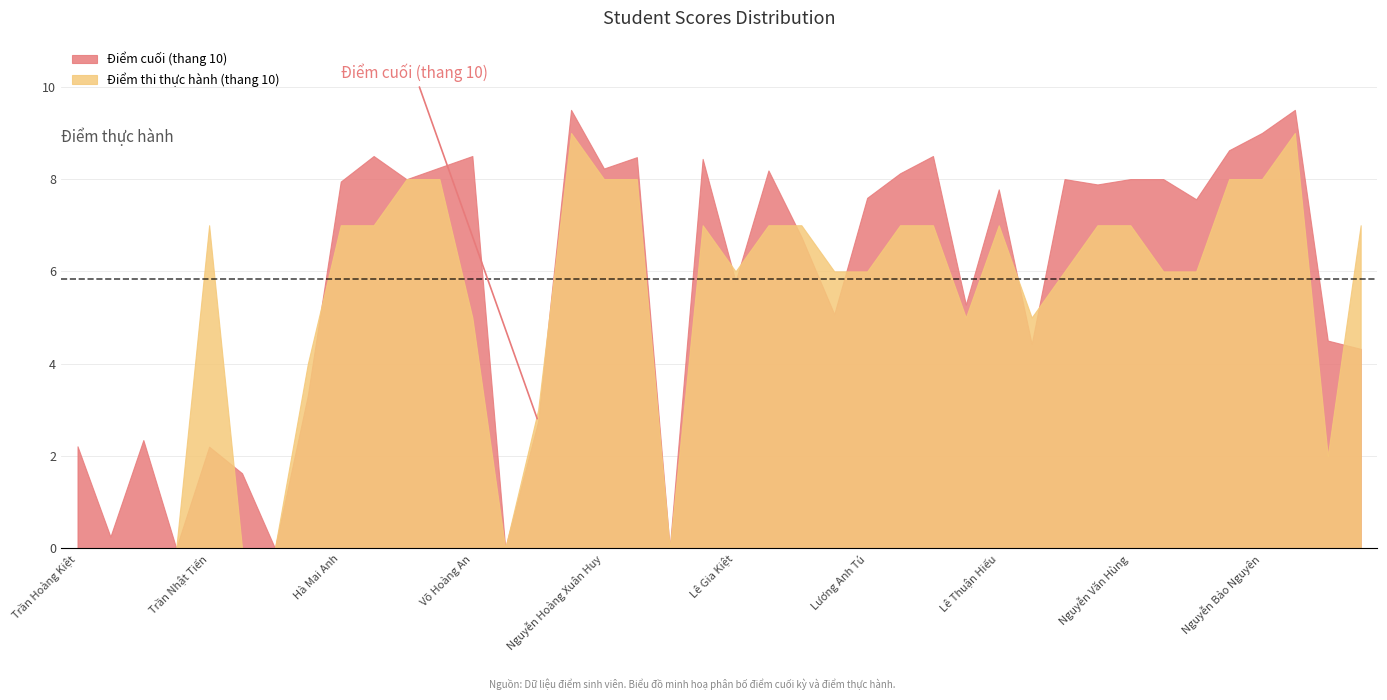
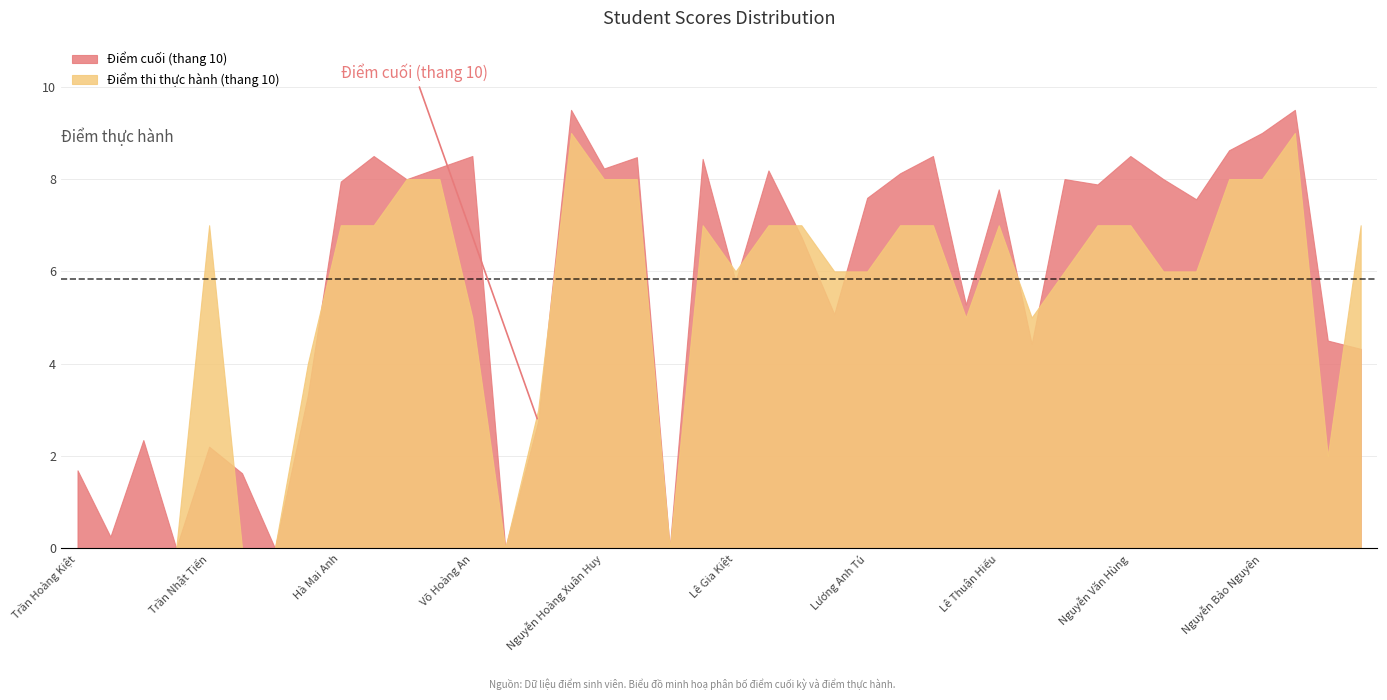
Điểm cuối (thang 10), Trần Hoàng Kiệt: 2.2 -> 1.7
Điểm cuối (thang 10), Nguyễn Văn Hùng: 8.0 -> 8.5
